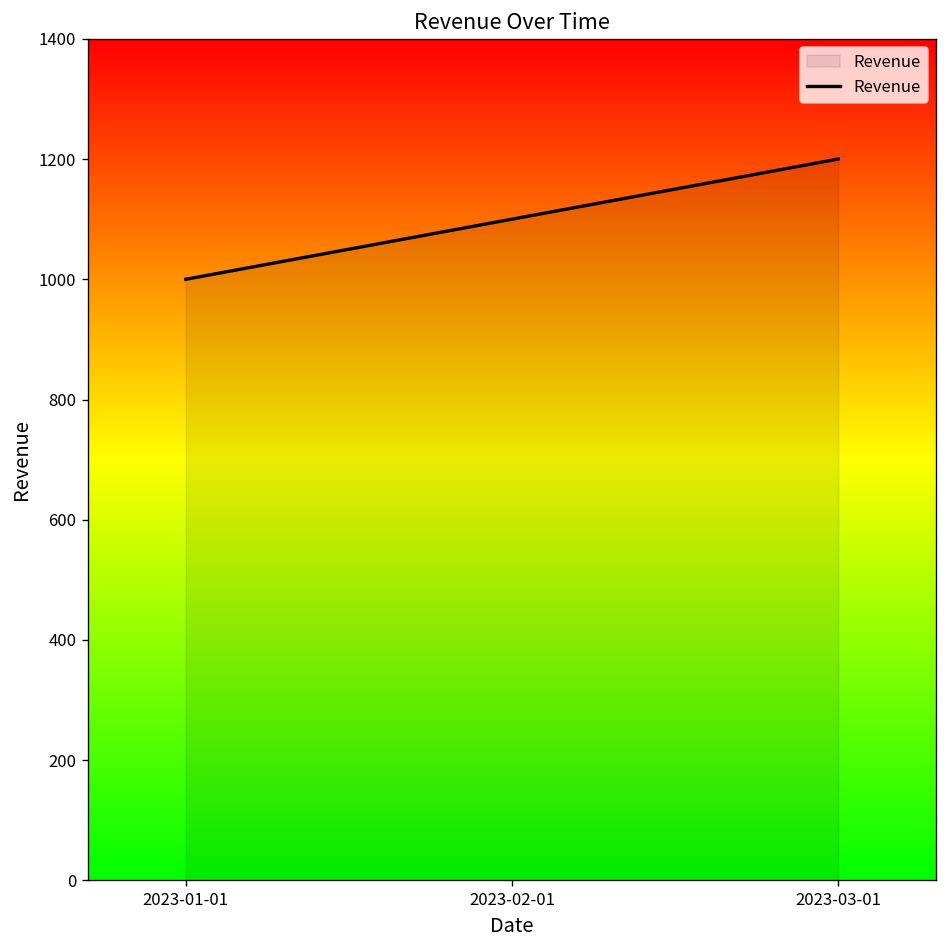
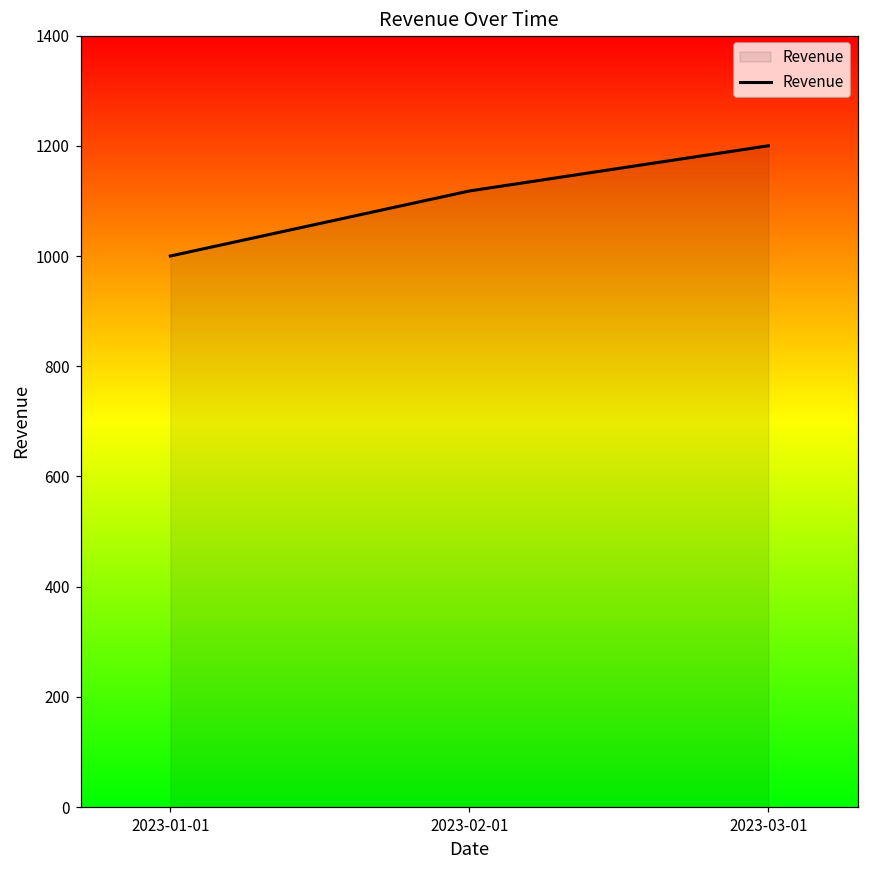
2023-02-01: 1100 -> 1120
